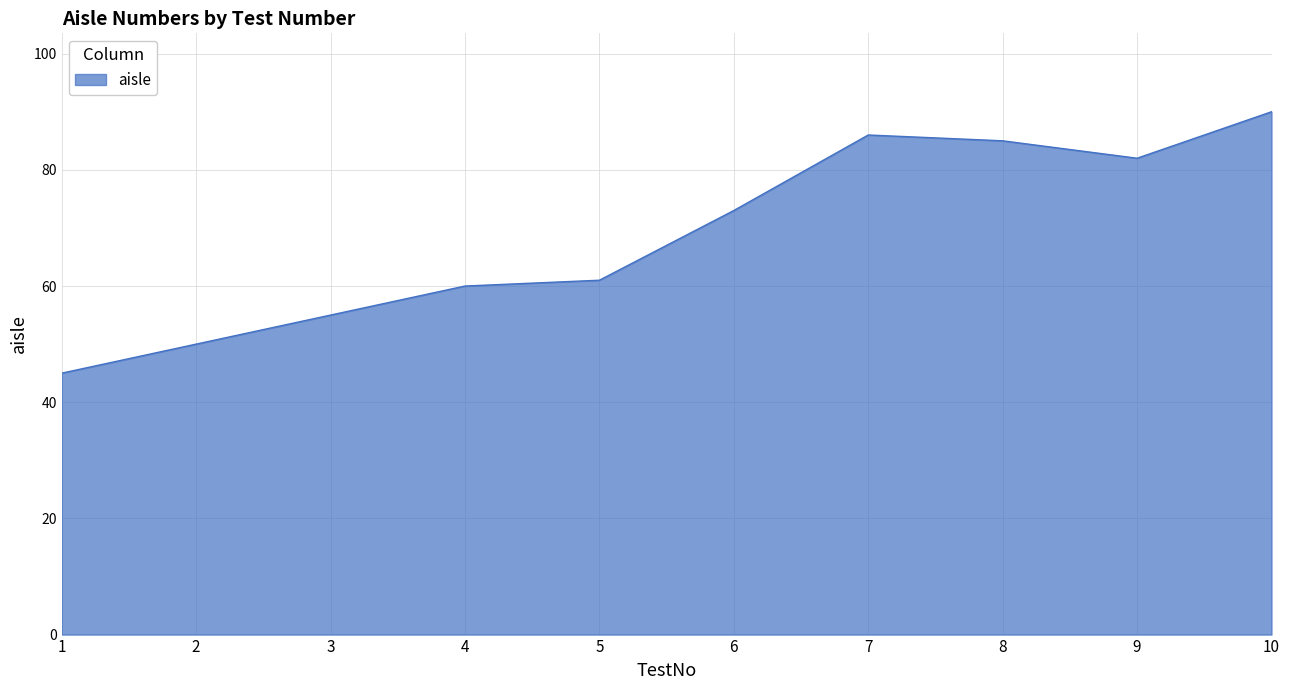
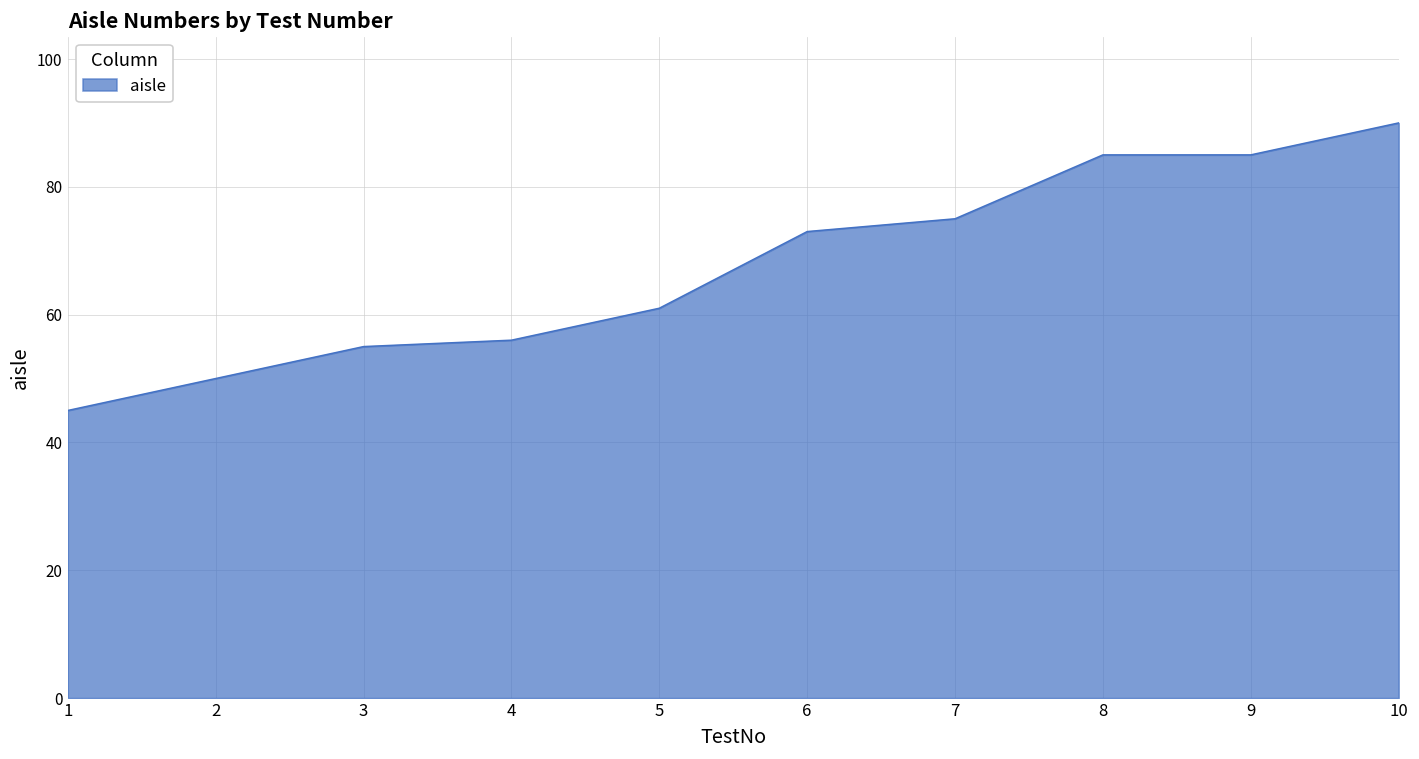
4: 60 -> 56
7: 86 -> 75
9: 82 -> 85
